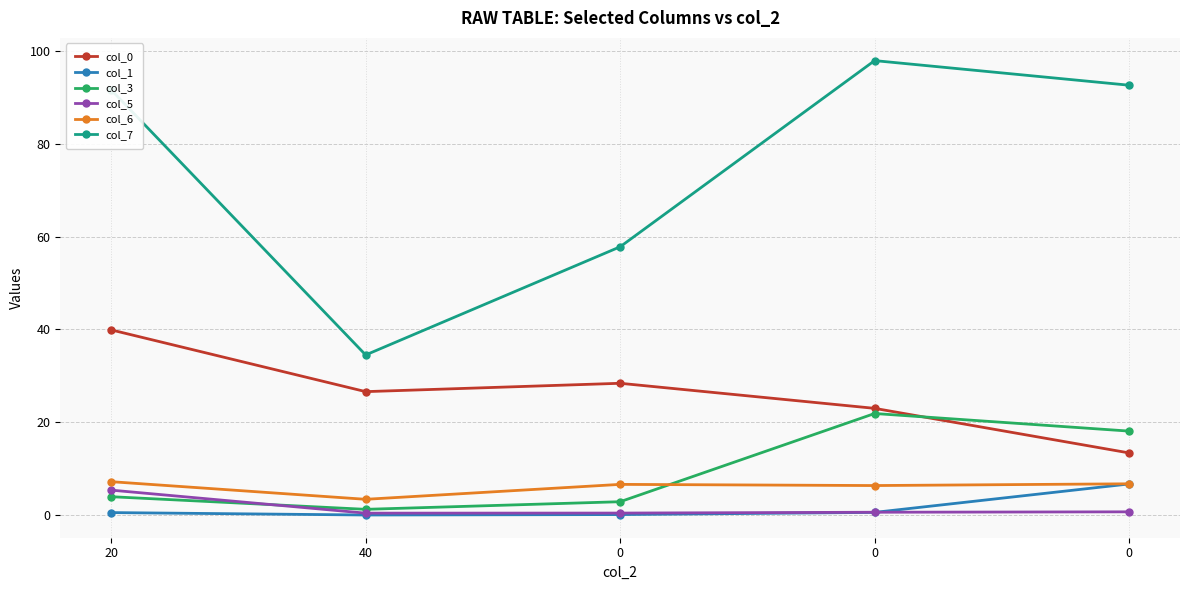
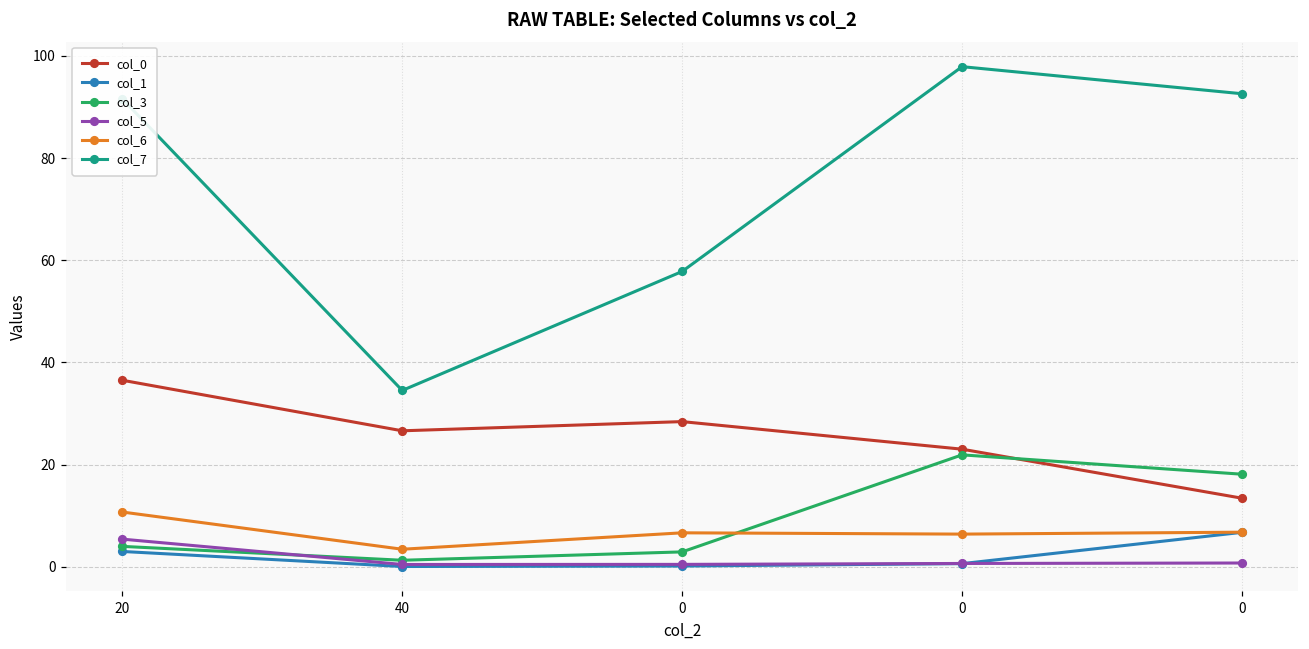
col_0, 20: 40 -> 37
col_1, 20: 1 -> 3
col_6, 20: 7 -> 11
